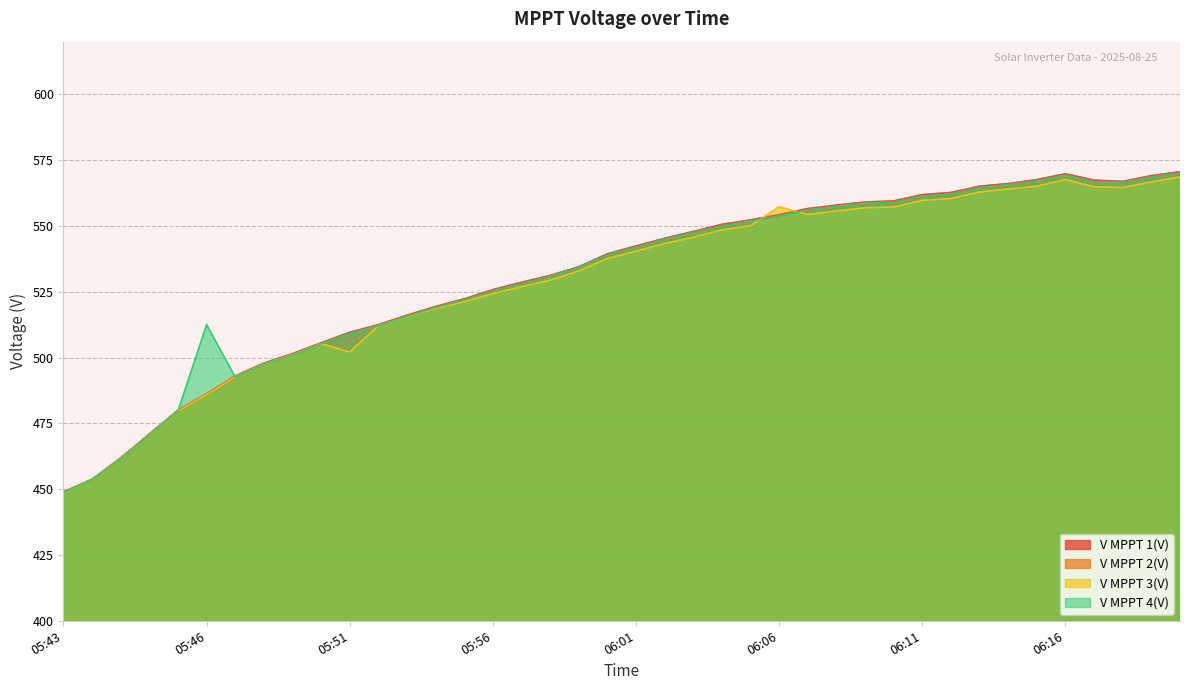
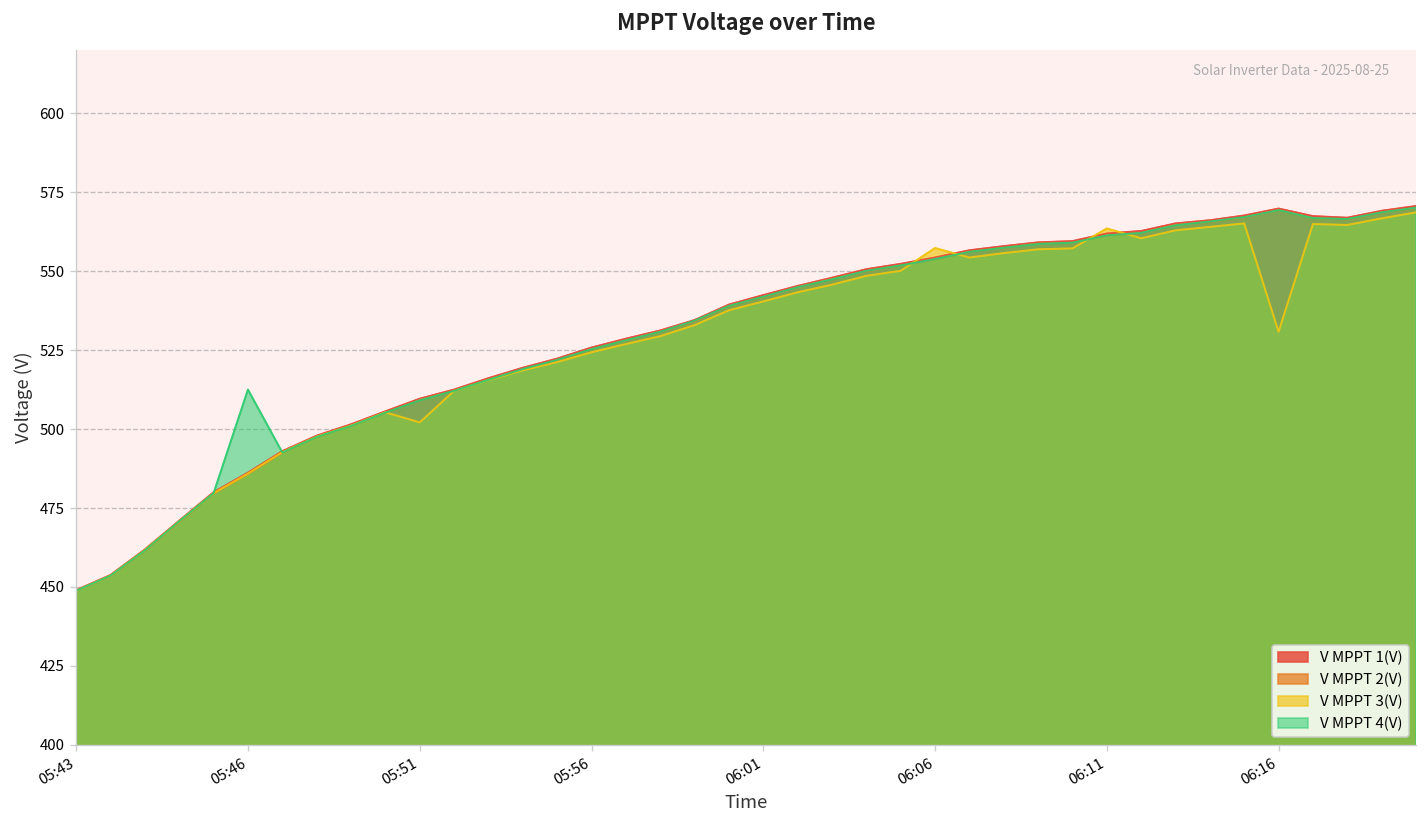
V MPPT 3(V), 06:11: 560 -> 564
V MPPT 3(V), 06:16: 568 -> 531
